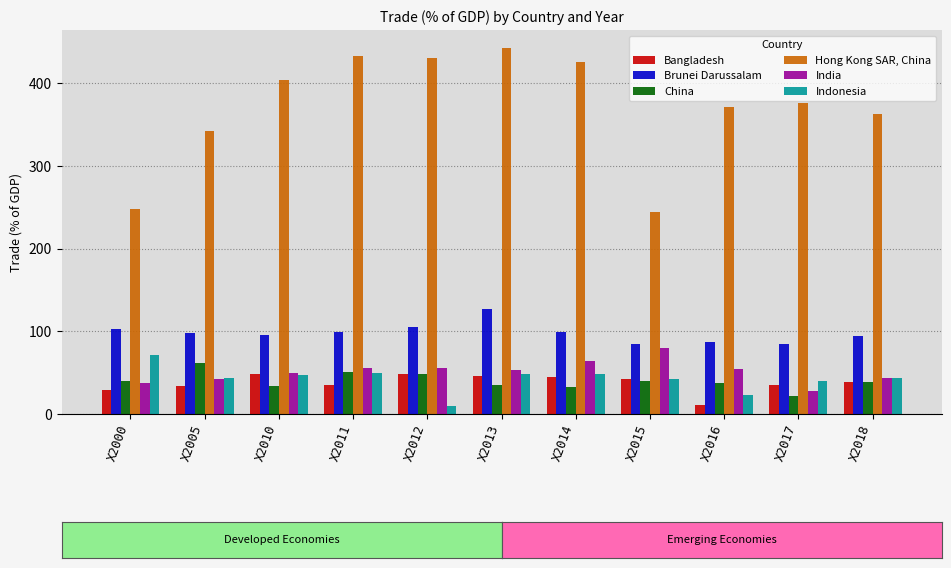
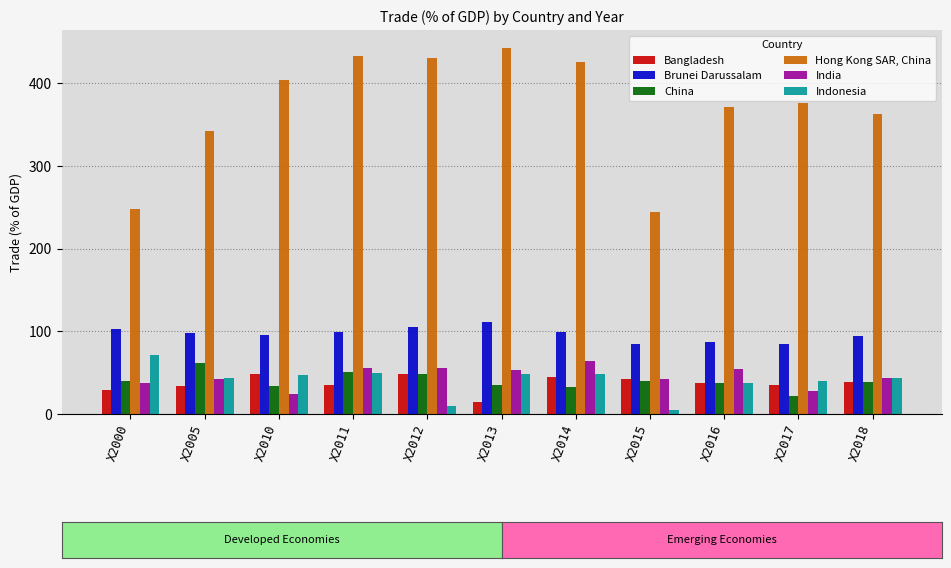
India, X2010: 50 -> 20
Bangladesh, X2013: 50 -> 10
Brunei Darussalam, X2013: 130 -> 110
India, X2015: 80 -> 40
Indonesia, X2015: 40 -> 10
Bangladesh, X2016: 10 -> 40
Indonesia, X2016: 20 -> 40
